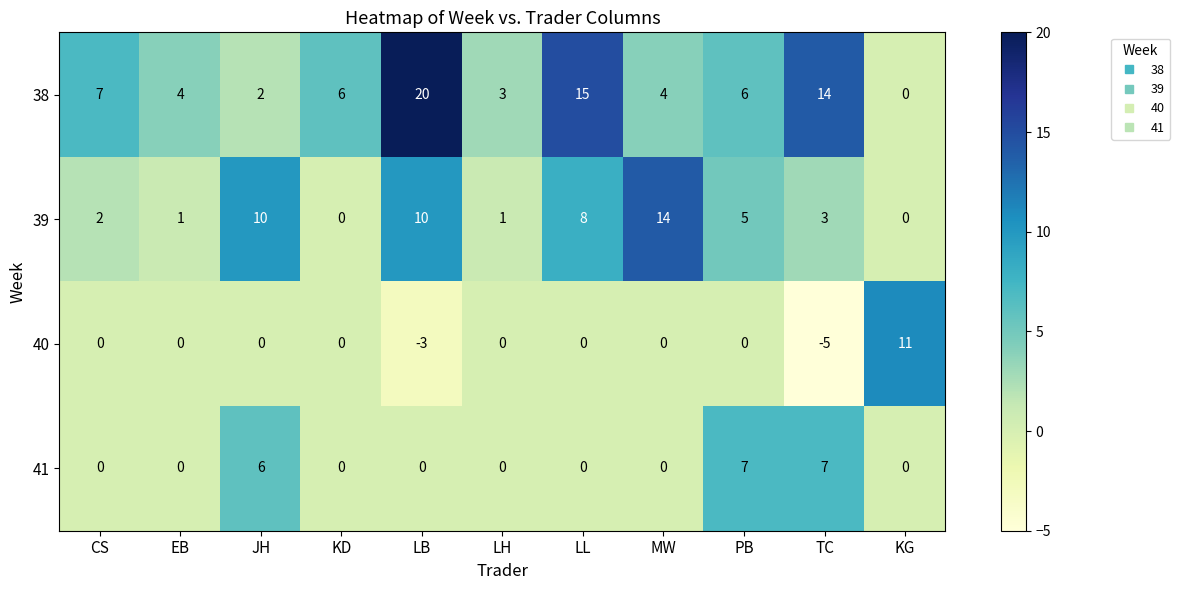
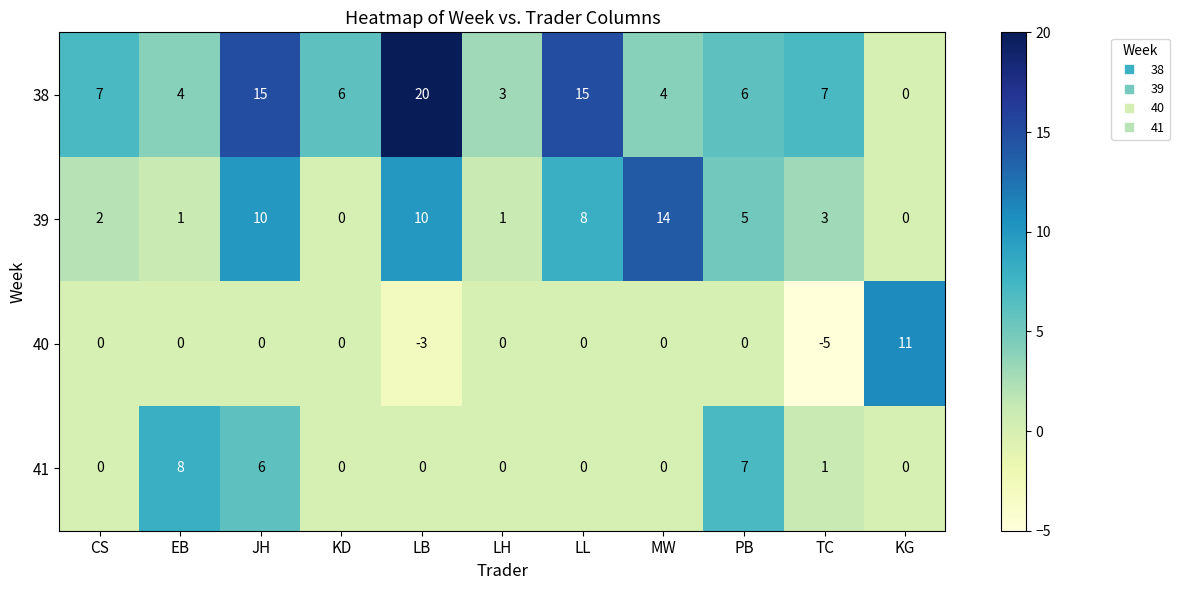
38, JH: 2 -> 15
38, TC: 14 -> 7
41, EB: 0 -> 8
41, TC: 7 -> 1
